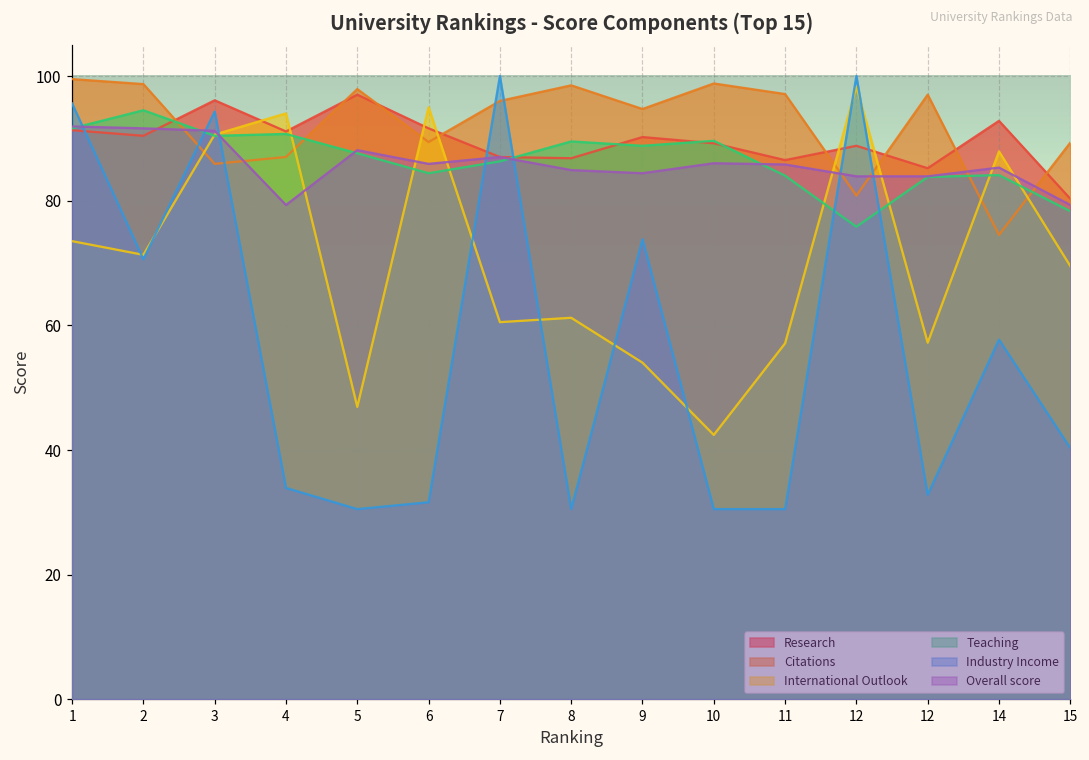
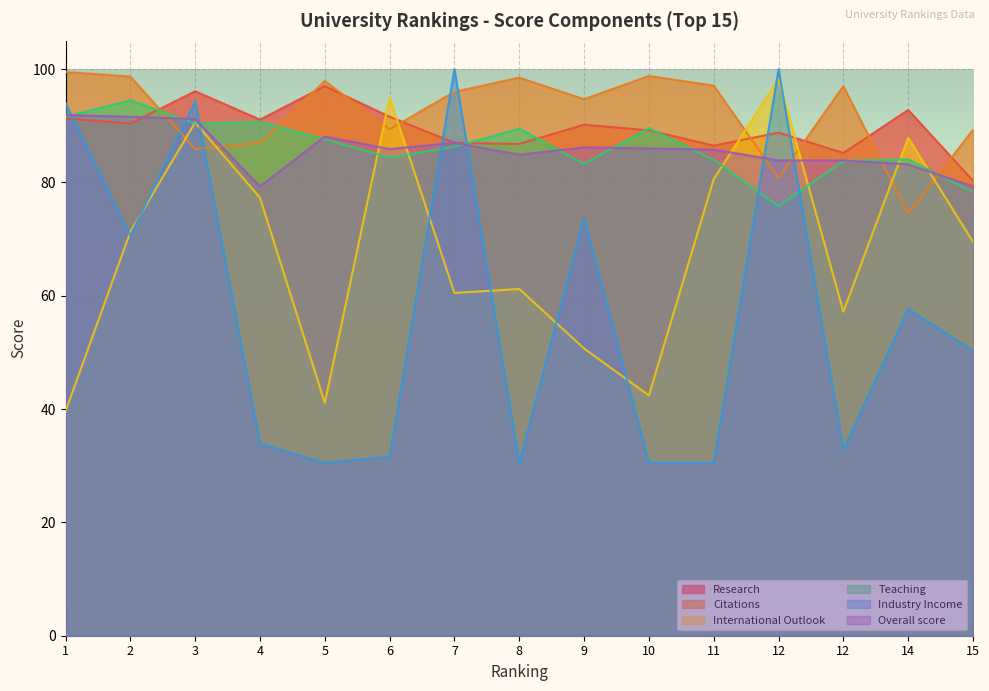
International Outlook, 1: 74 -> 40
Industry Income, 1: 96 -> 94
International Outlook, 4: 94 -> 77
International Outlook, 5: 47 -> 41
International Outlook, 9: 54 -> 51
Teaching, 9: 89 -> 83
Overall score, 9: 84 -> 86
International Outlook, 11: 57 -> 81
Overall score, 14: 85 -> 83
Industry Income, 15: 40 -> 50
